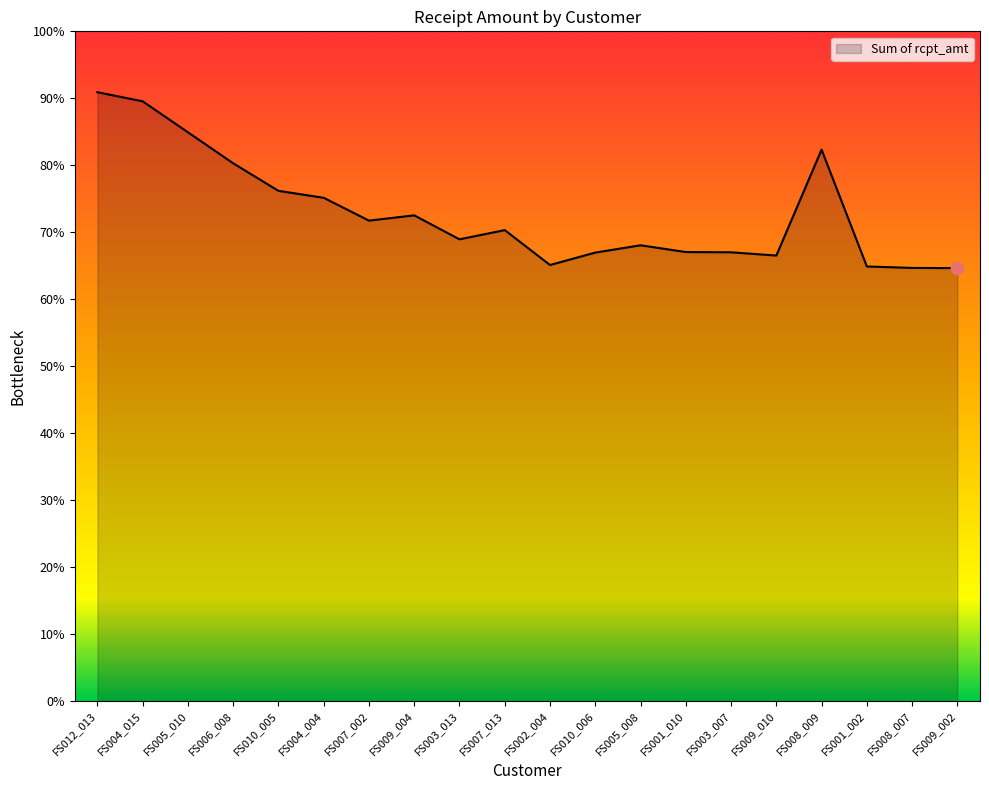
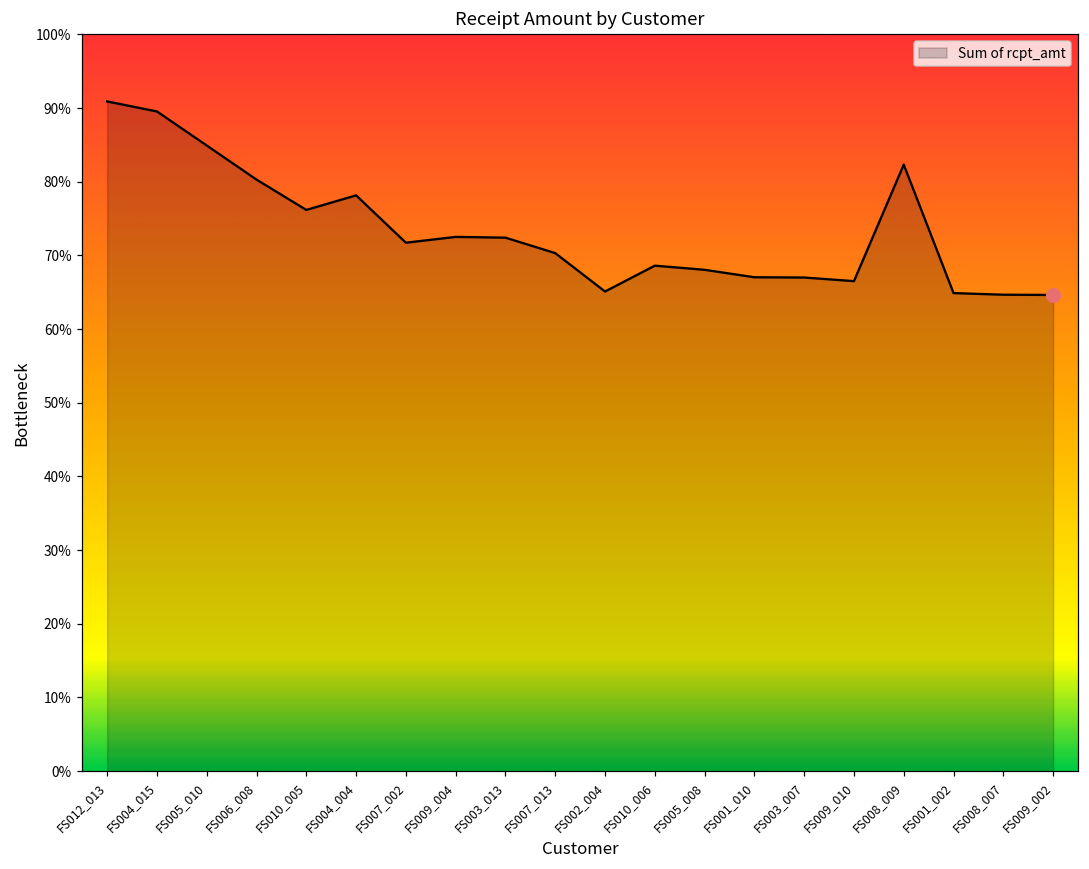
Sum of rcpt_amt, FS004_004: 75% -> 78%
Sum of rcpt_amt, FS003_013: 69% -> 72%
Sum of rcpt_amt, FS010_006: 67% -> 69%
